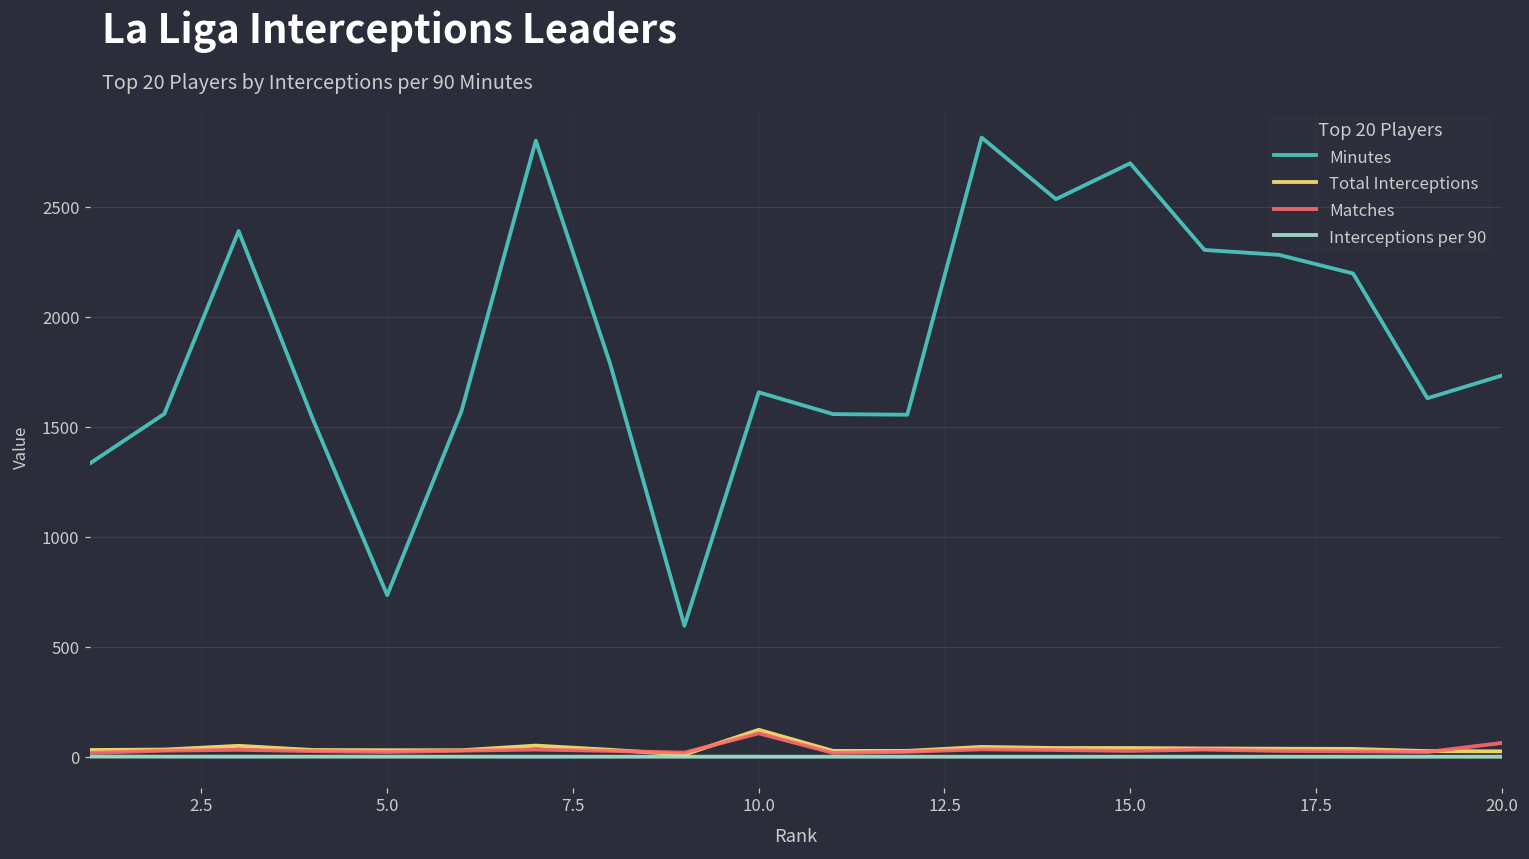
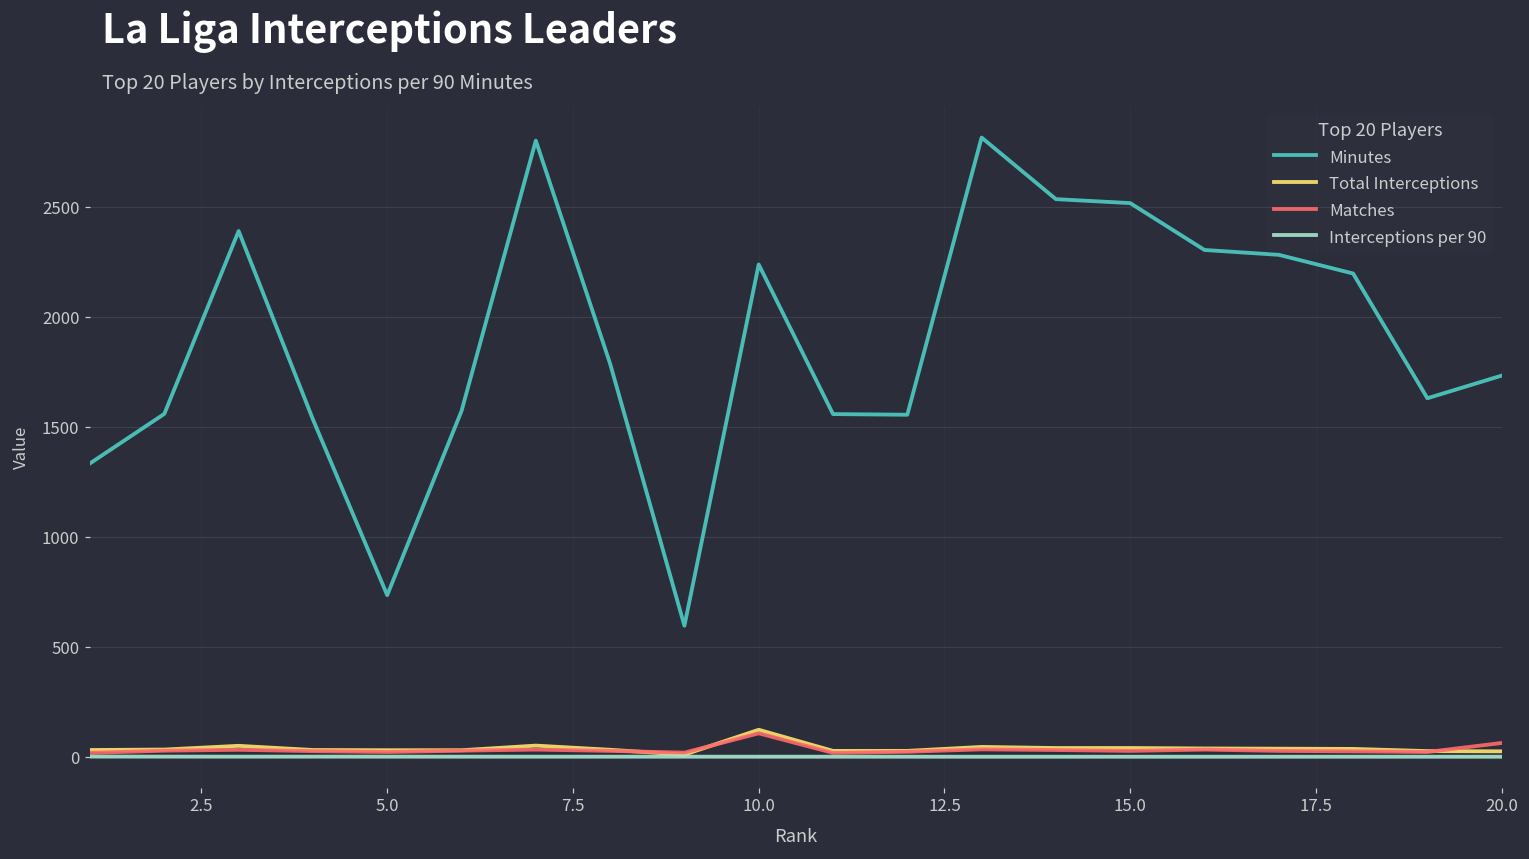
Minutes, 10.0: 1660 -> 2240
Minutes, 15.0: 2700 -> 2520
